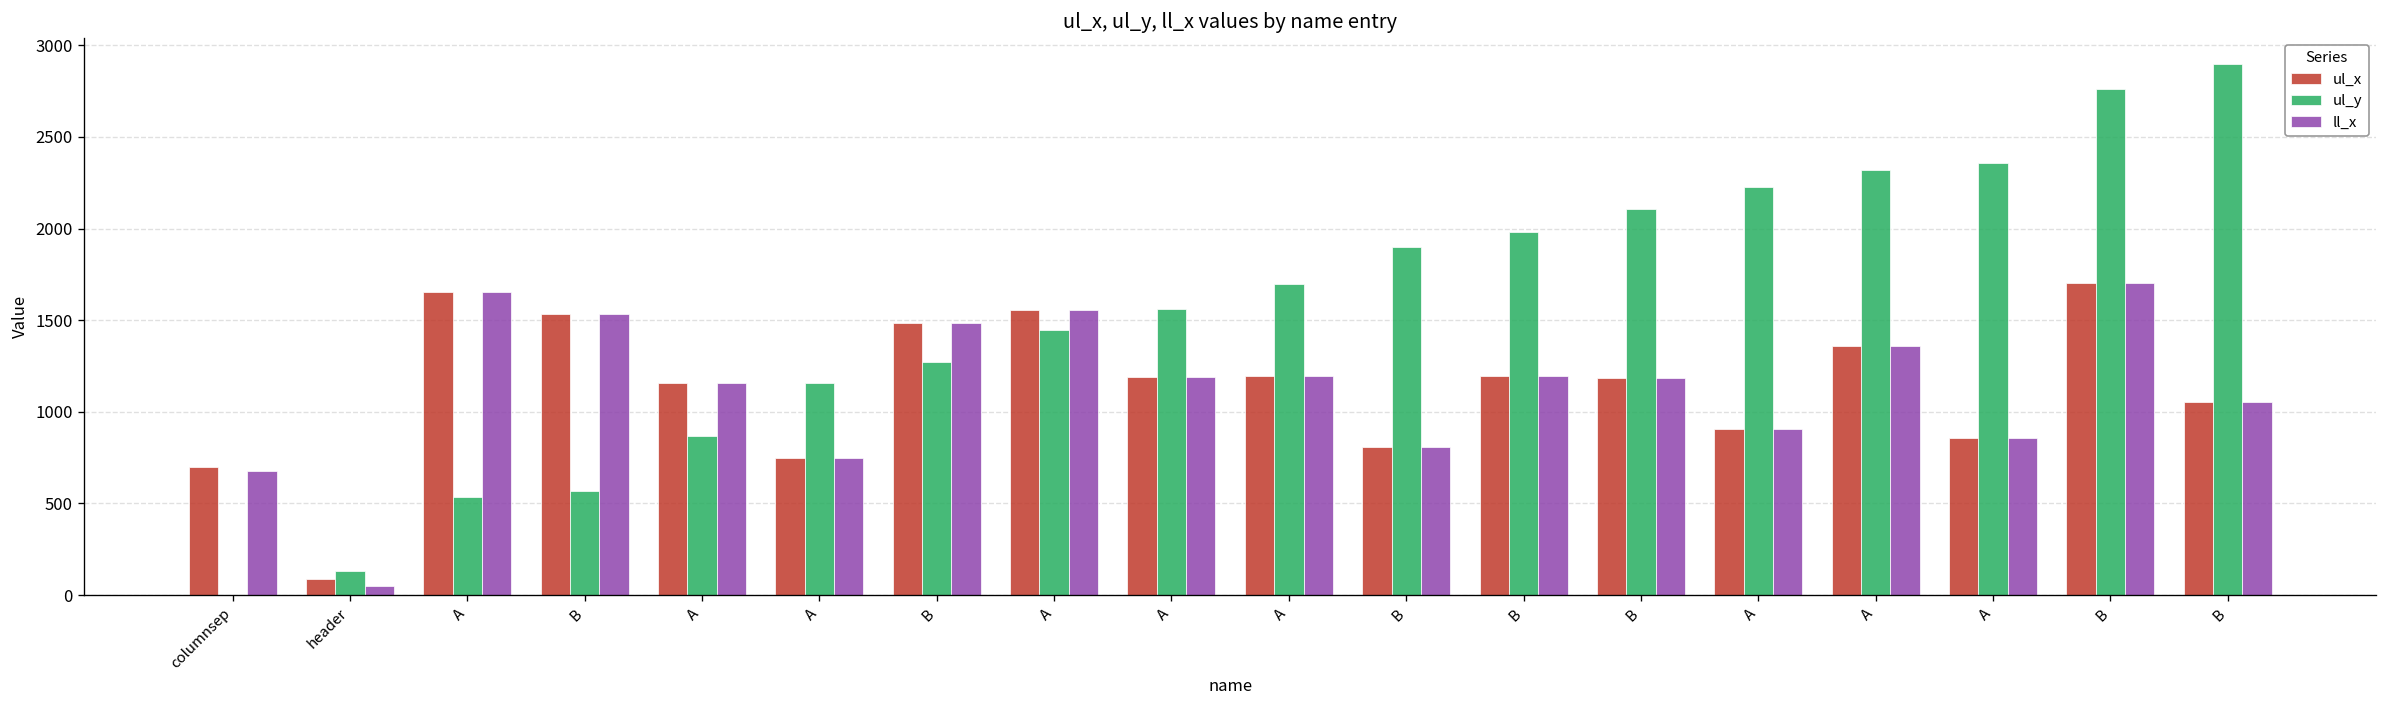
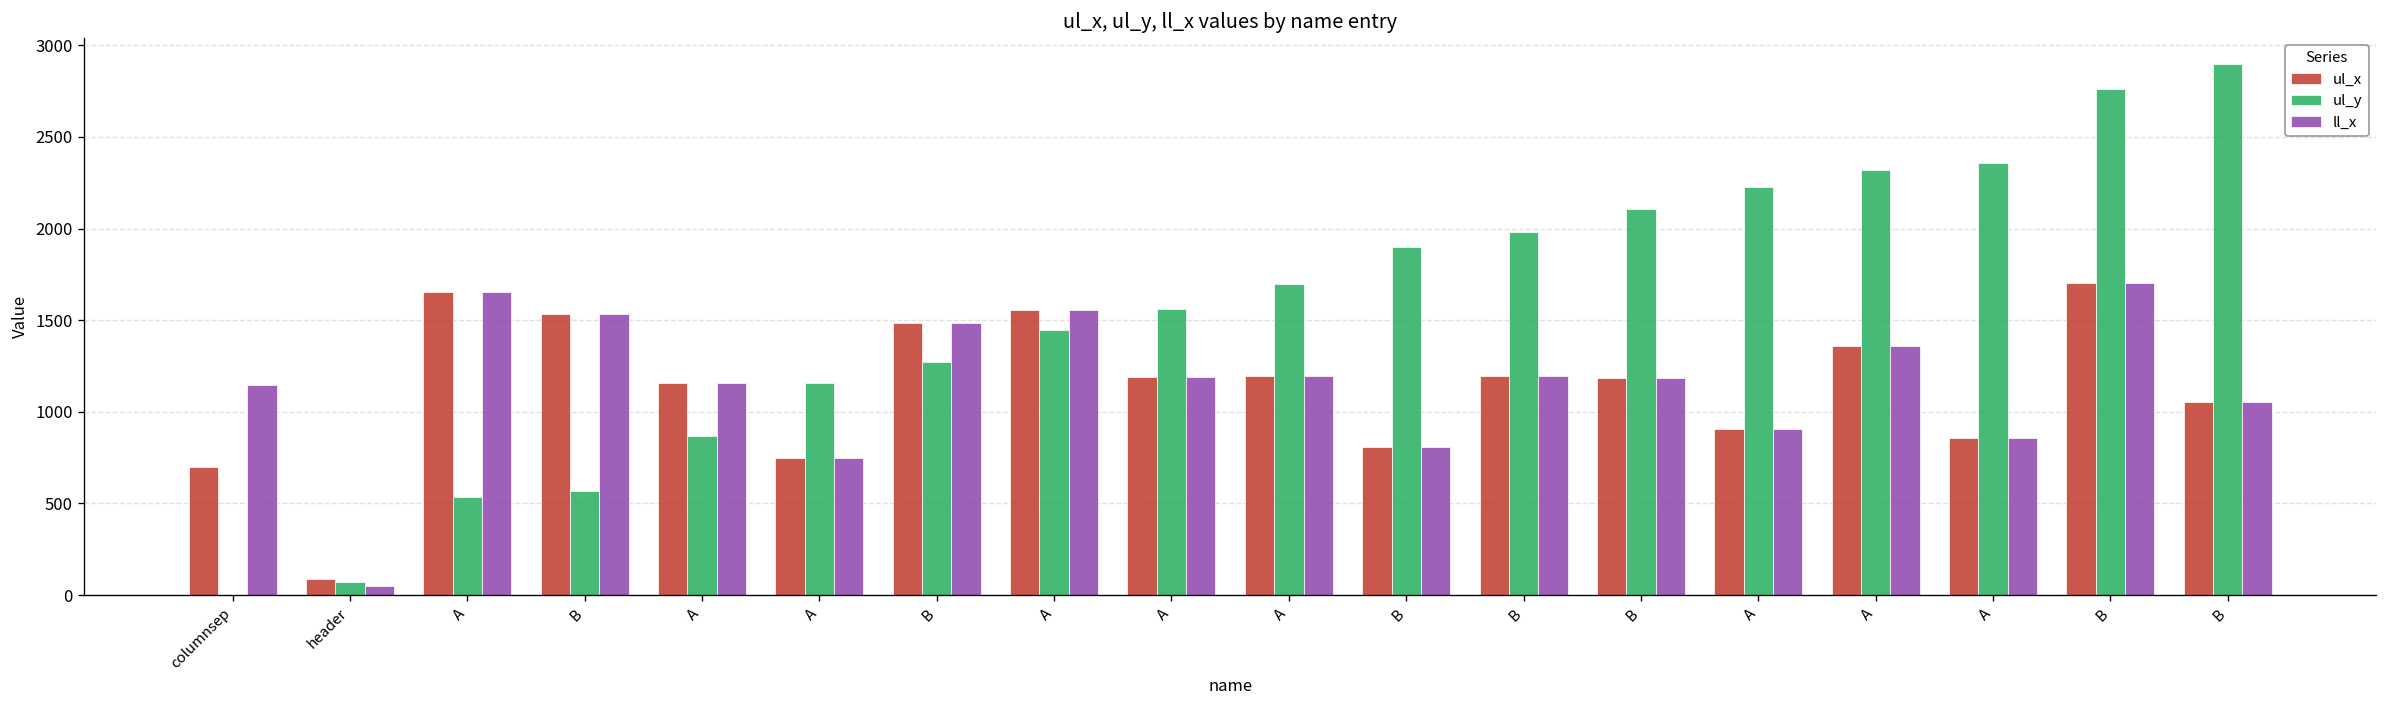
ll_x, columnsep: 680 -> 1150
ul_y, header: 130 -> 70
